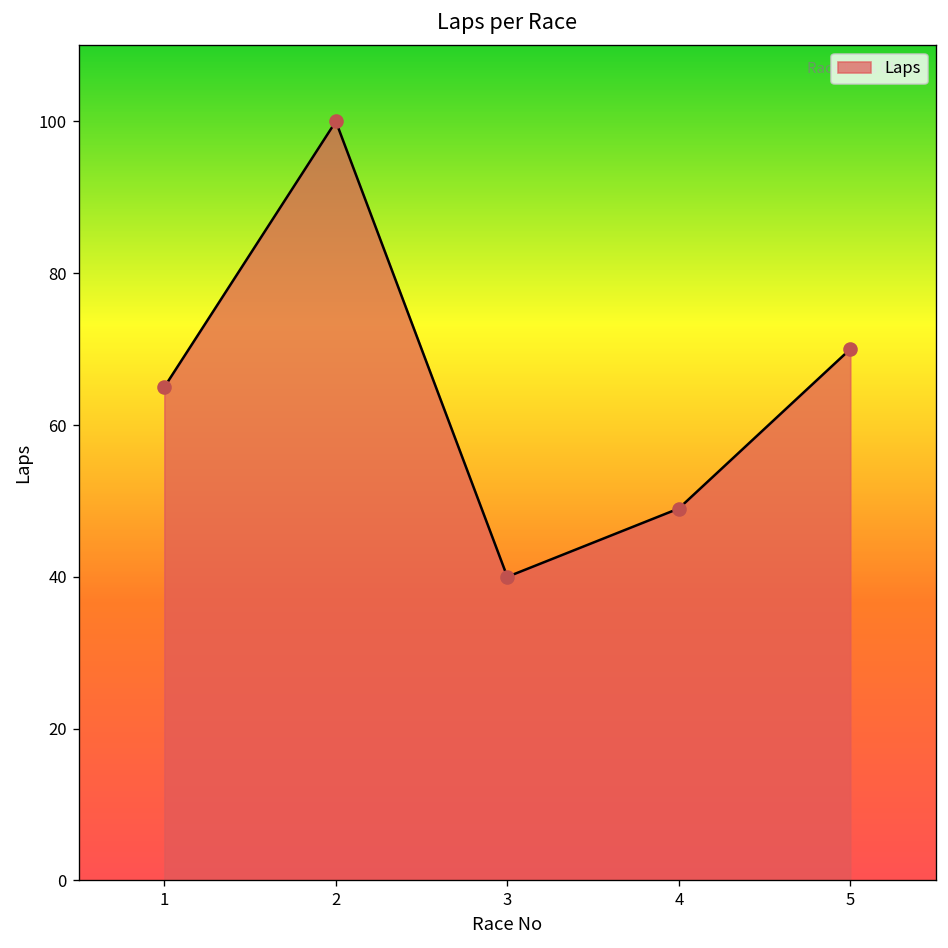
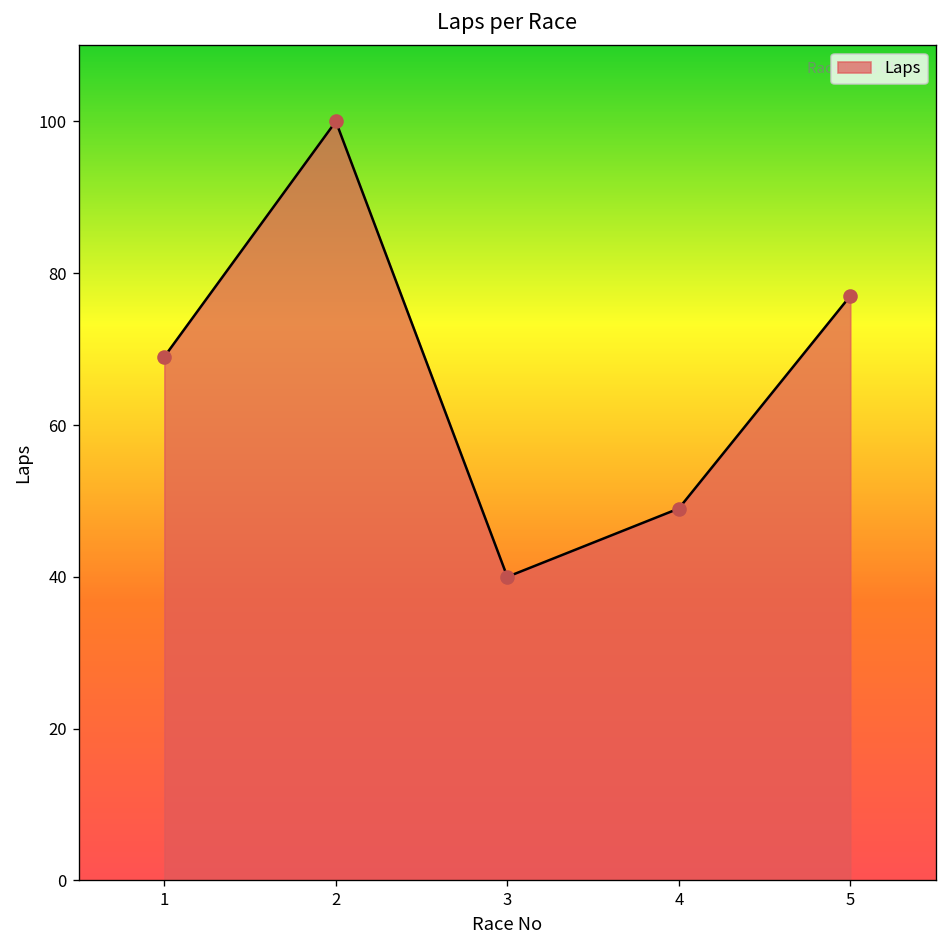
1: 65 -> 69
5: 70 -> 77
